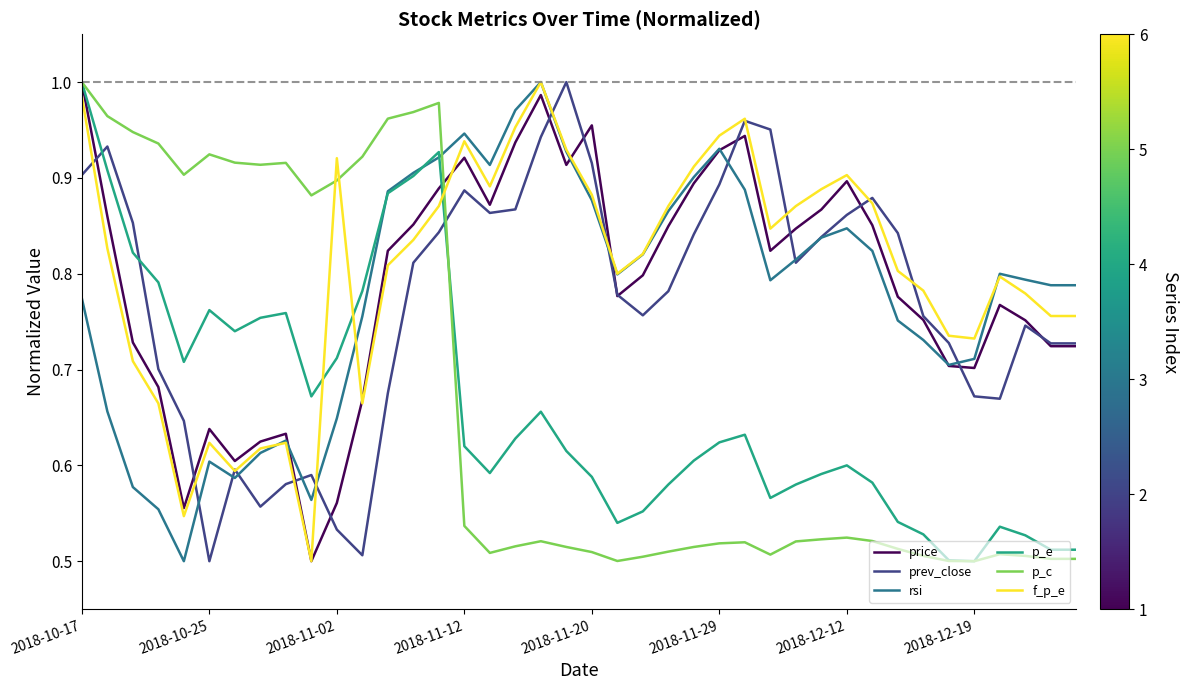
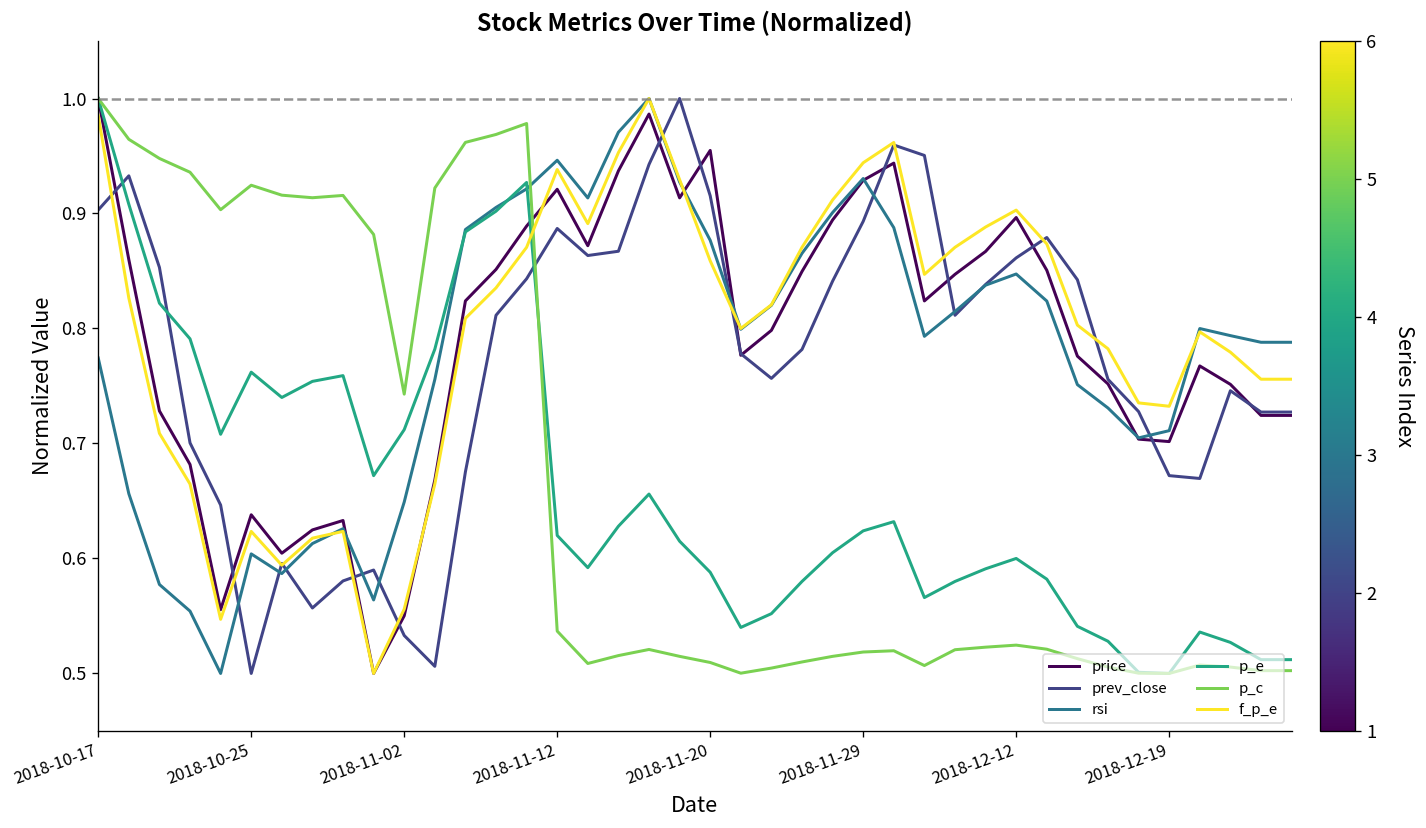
price, 2018-11-02: 0.56 -> 0.55
p_c, 2018-11-02: 0.90 -> 0.74
f_p_e, 2018-11-02: 0.92 -> 0.56
f_p_e, 2018-11-20: 0.88 -> 0.86
